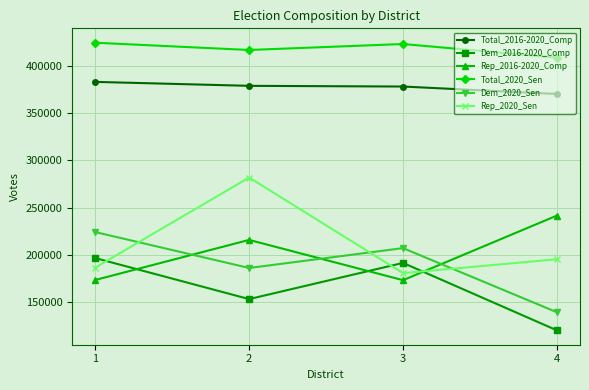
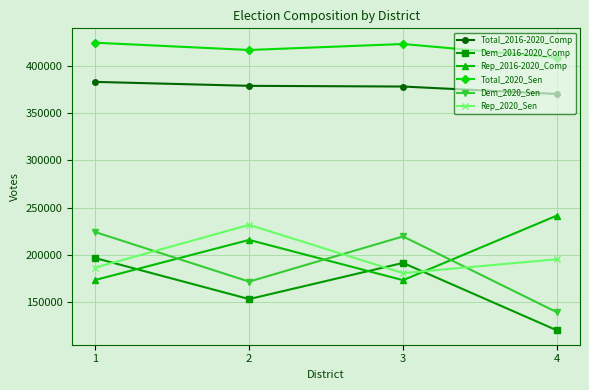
Dem_2020_Sen, 2: 190000 -> 170000
Rep_2020_Sen, 2: 280000 -> 230000
Dem_2020_Sen, 3: 210000 -> 220000
